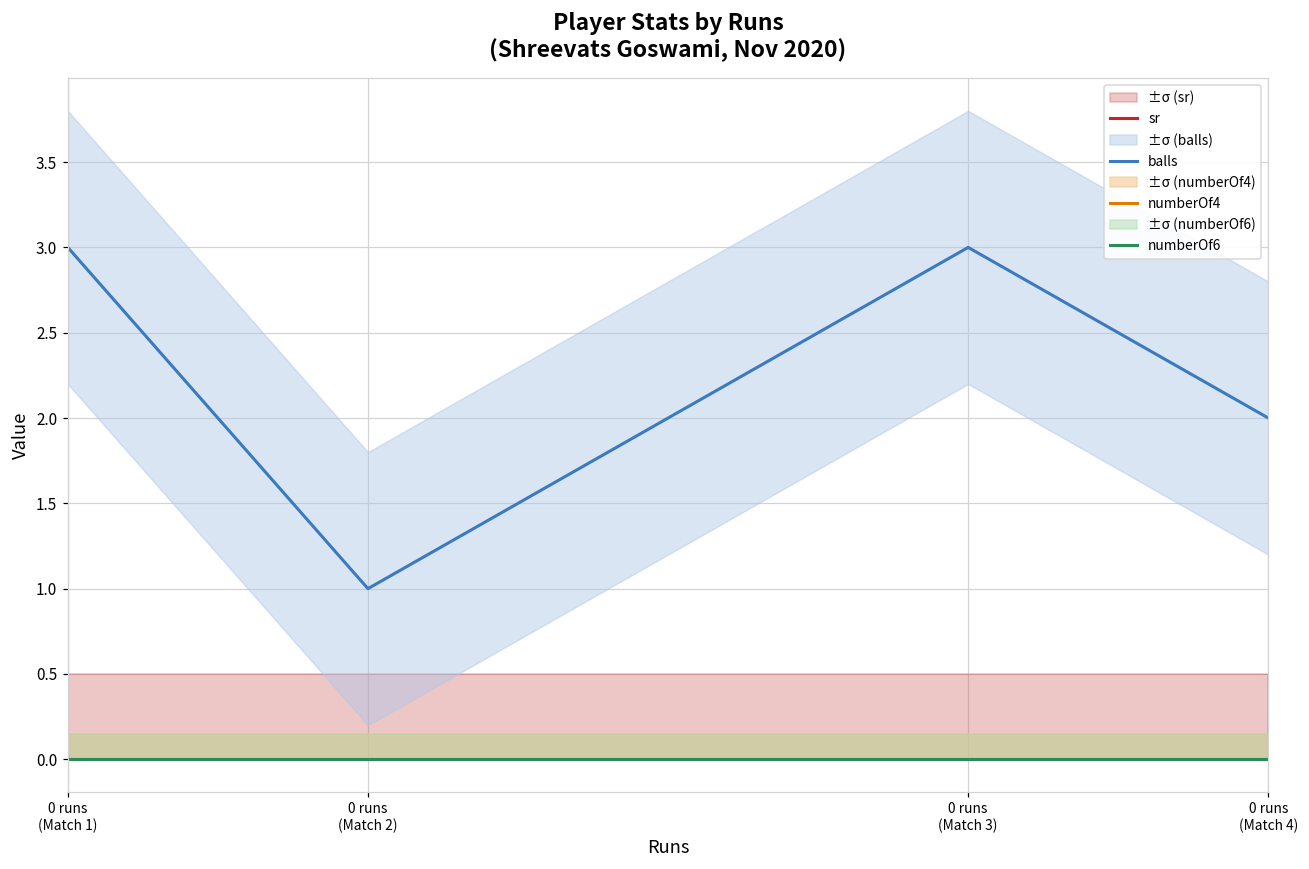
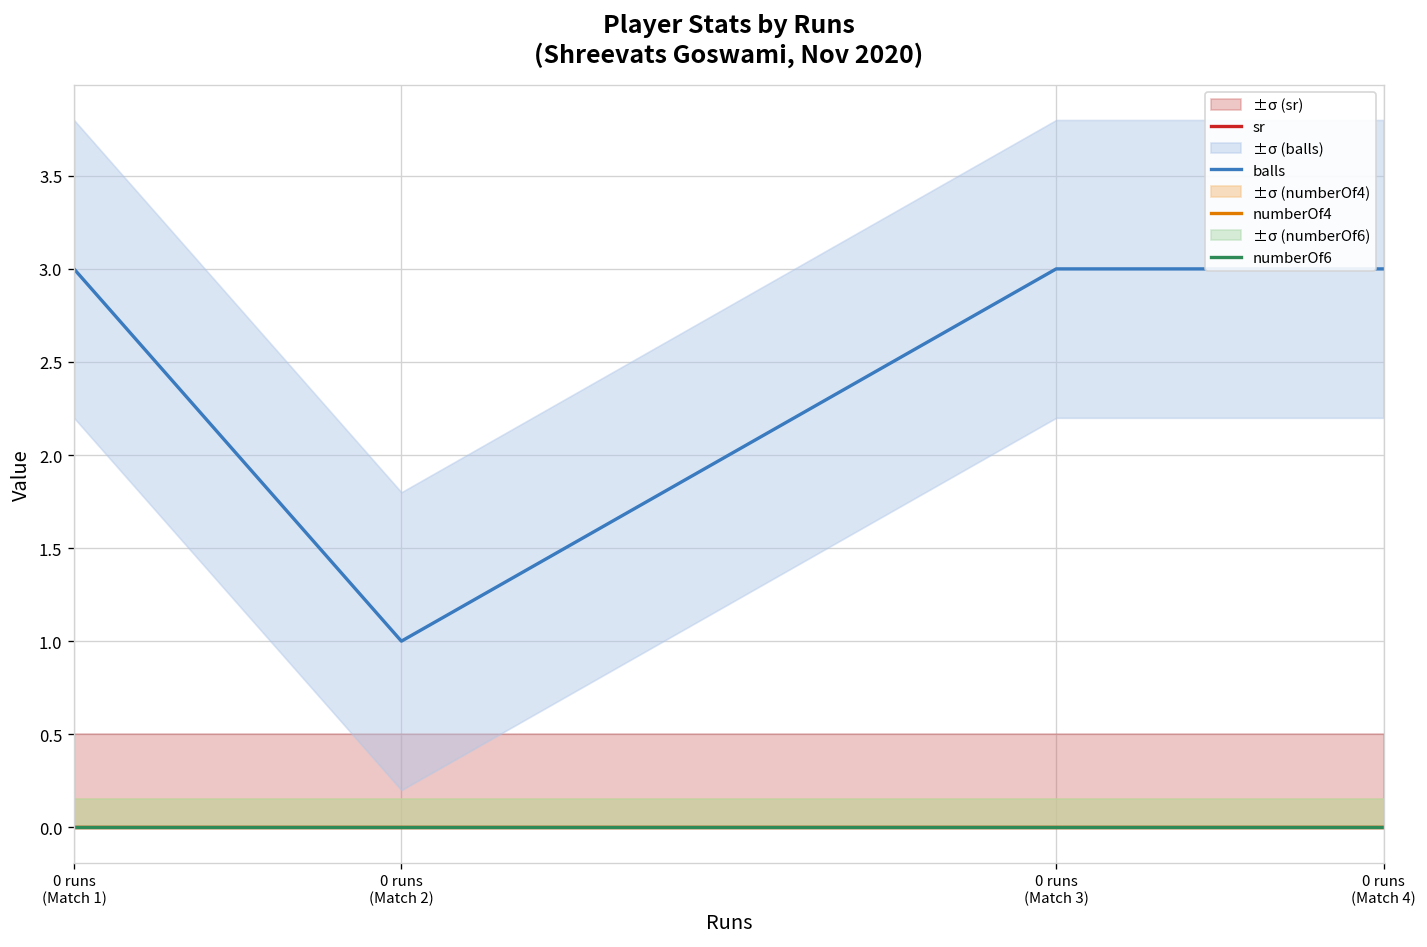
balls, 0 runs (Match 4): 2 -> 3
